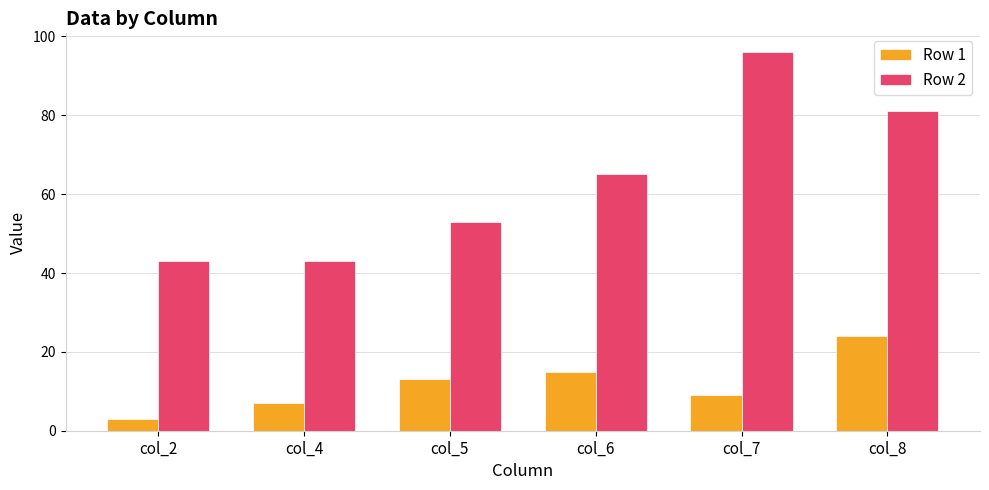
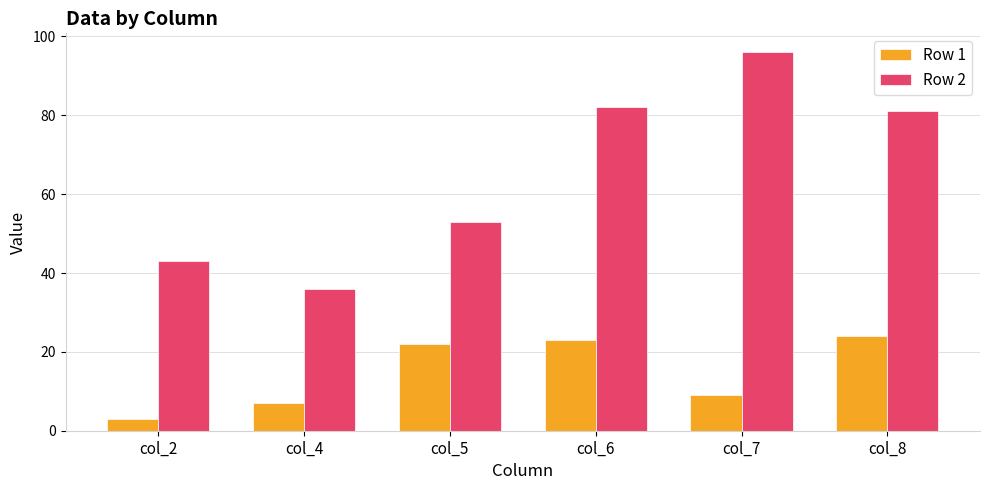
Row 2, col_4: 43 -> 36
Row 1, col_5: 13 -> 22
Row 1, col_6: 15 -> 23
Row 2, col_6: 65 -> 82
